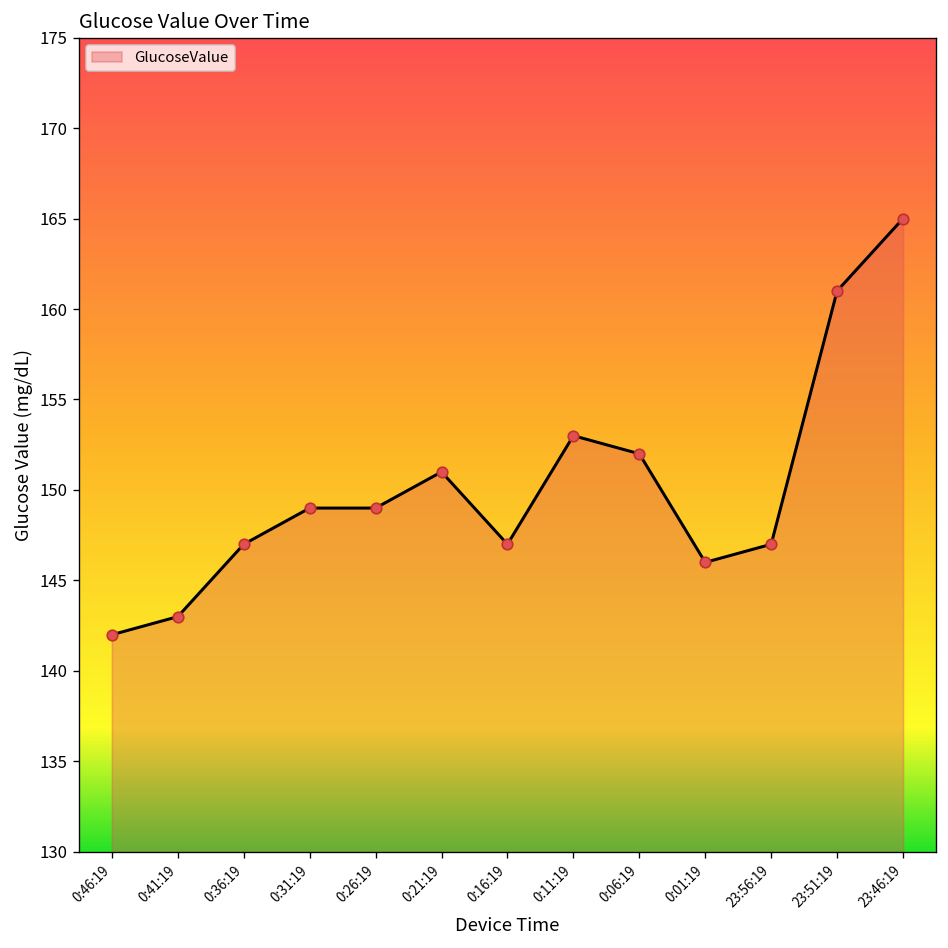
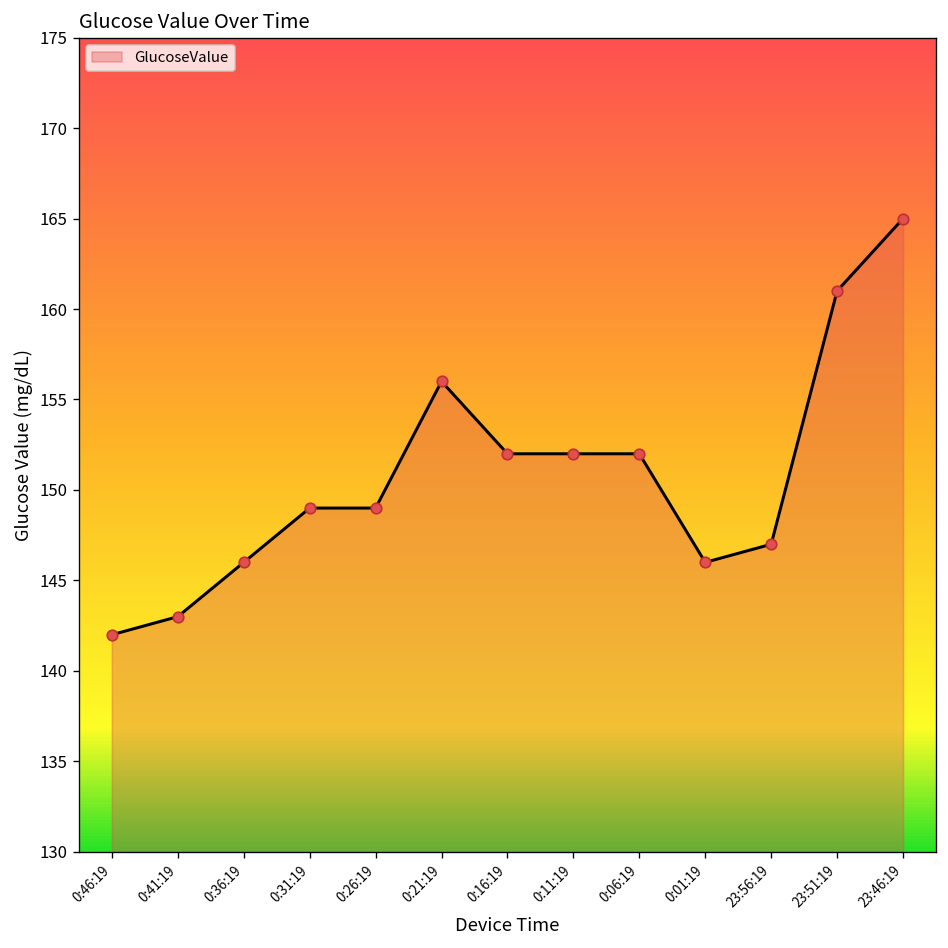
0:36:19: 147 -> 146
0:21:19: 151 -> 156
0:16:19: 147 -> 152
0:11:19: 153 -> 152
